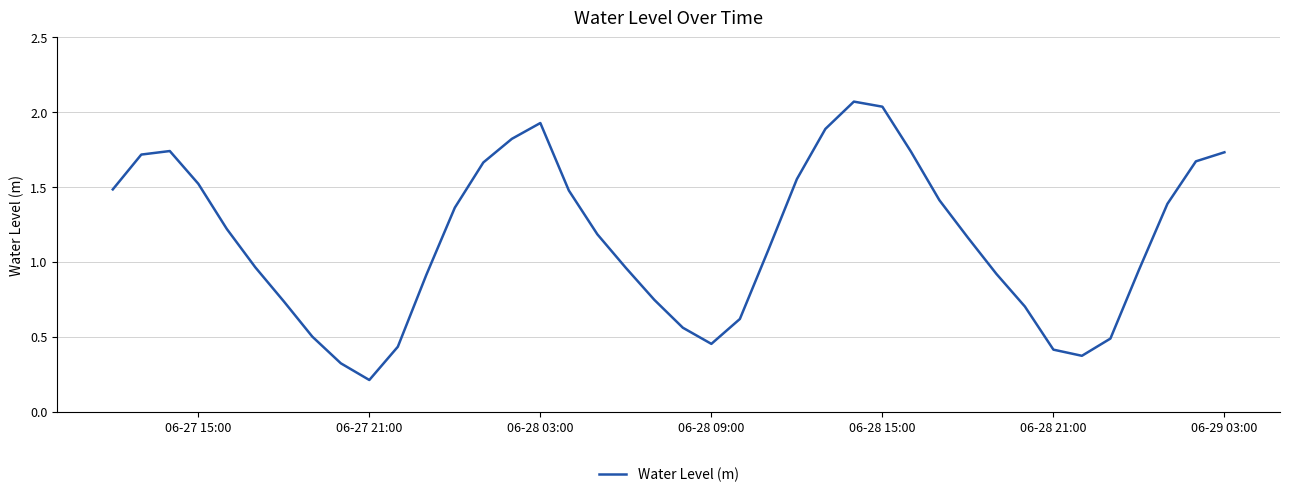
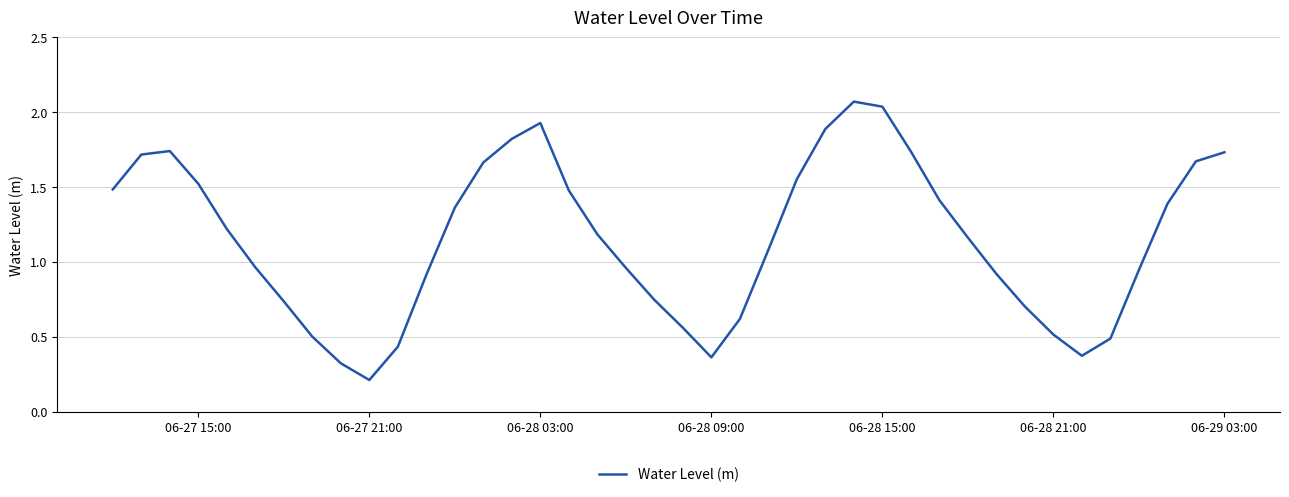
06-28 09:00: 0.45 -> 0.36
06-28 21:00: 0.41 -> 0.51
